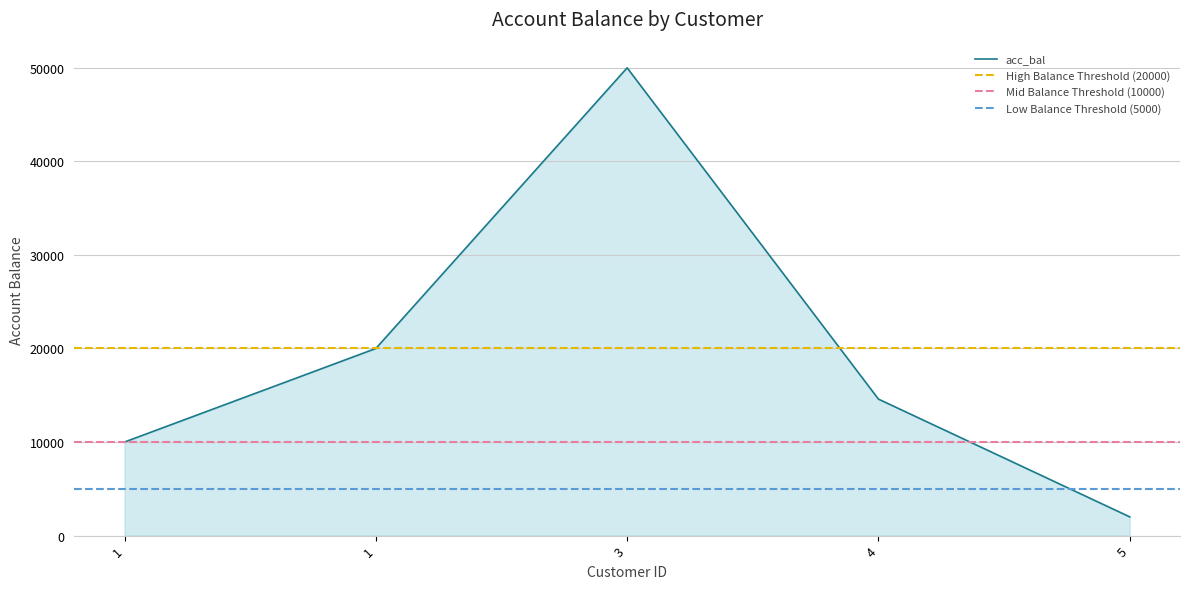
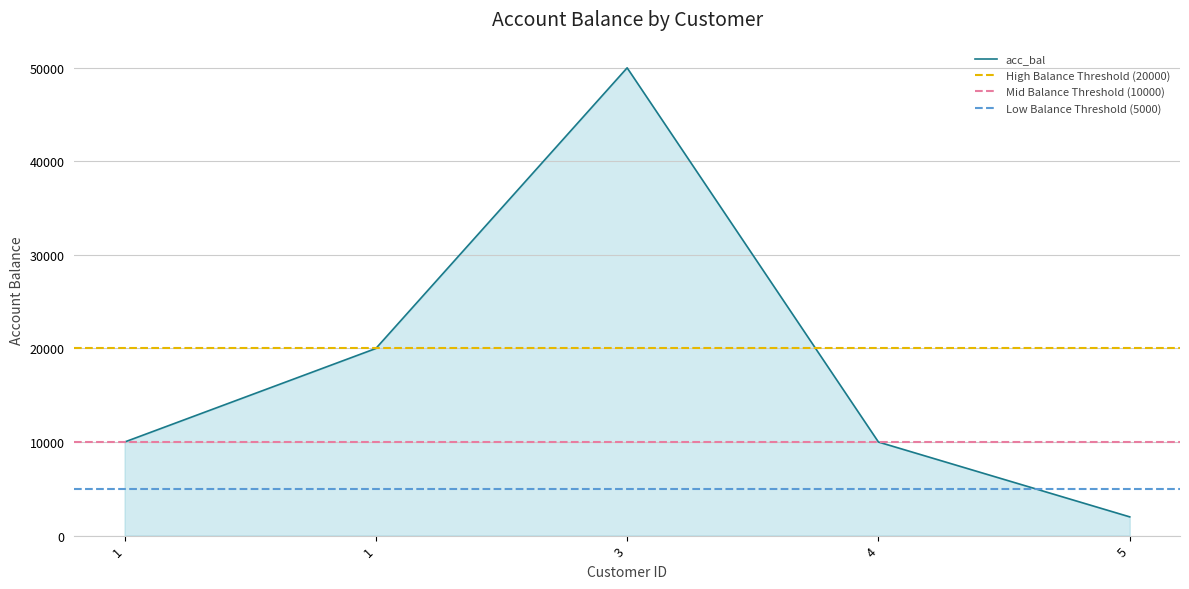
4: 15000 -> 10000
